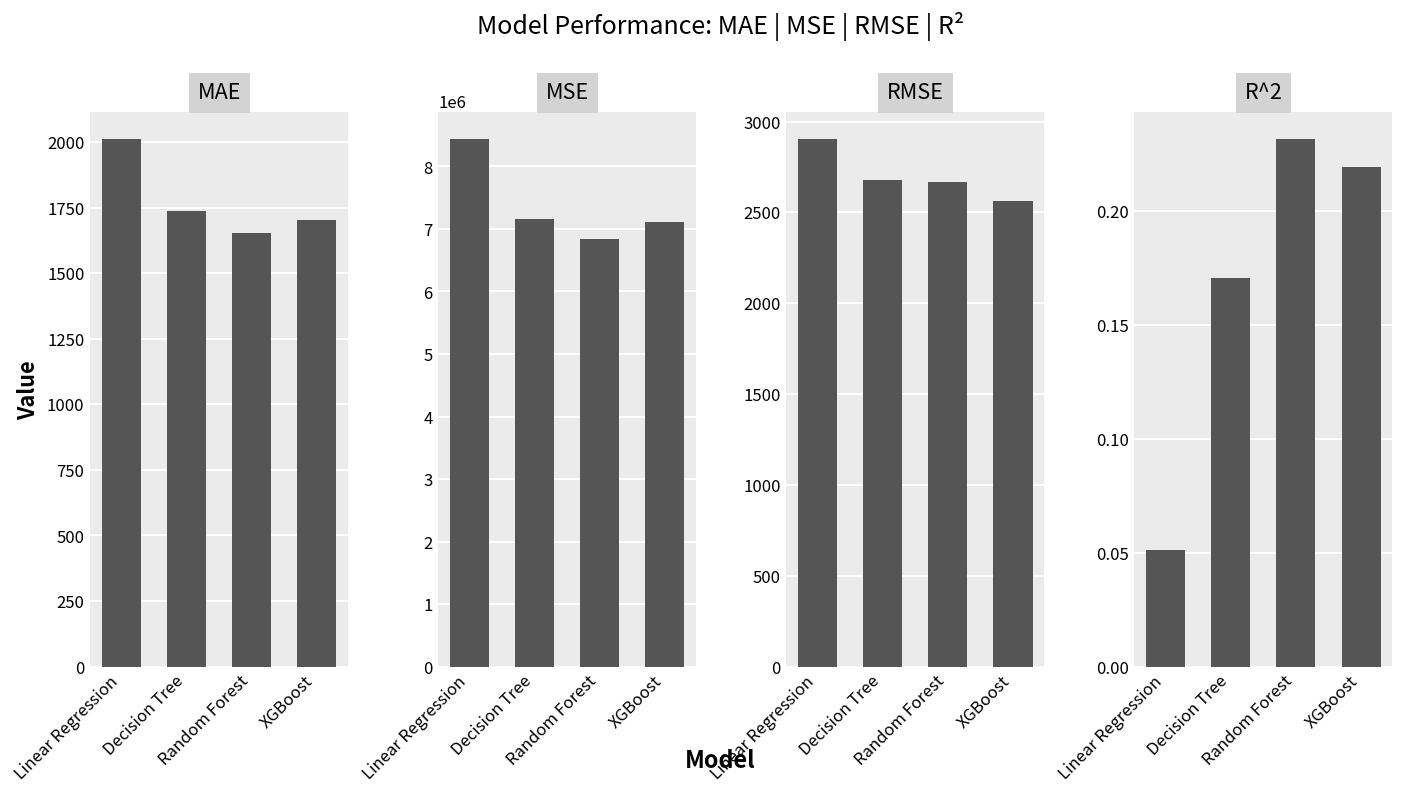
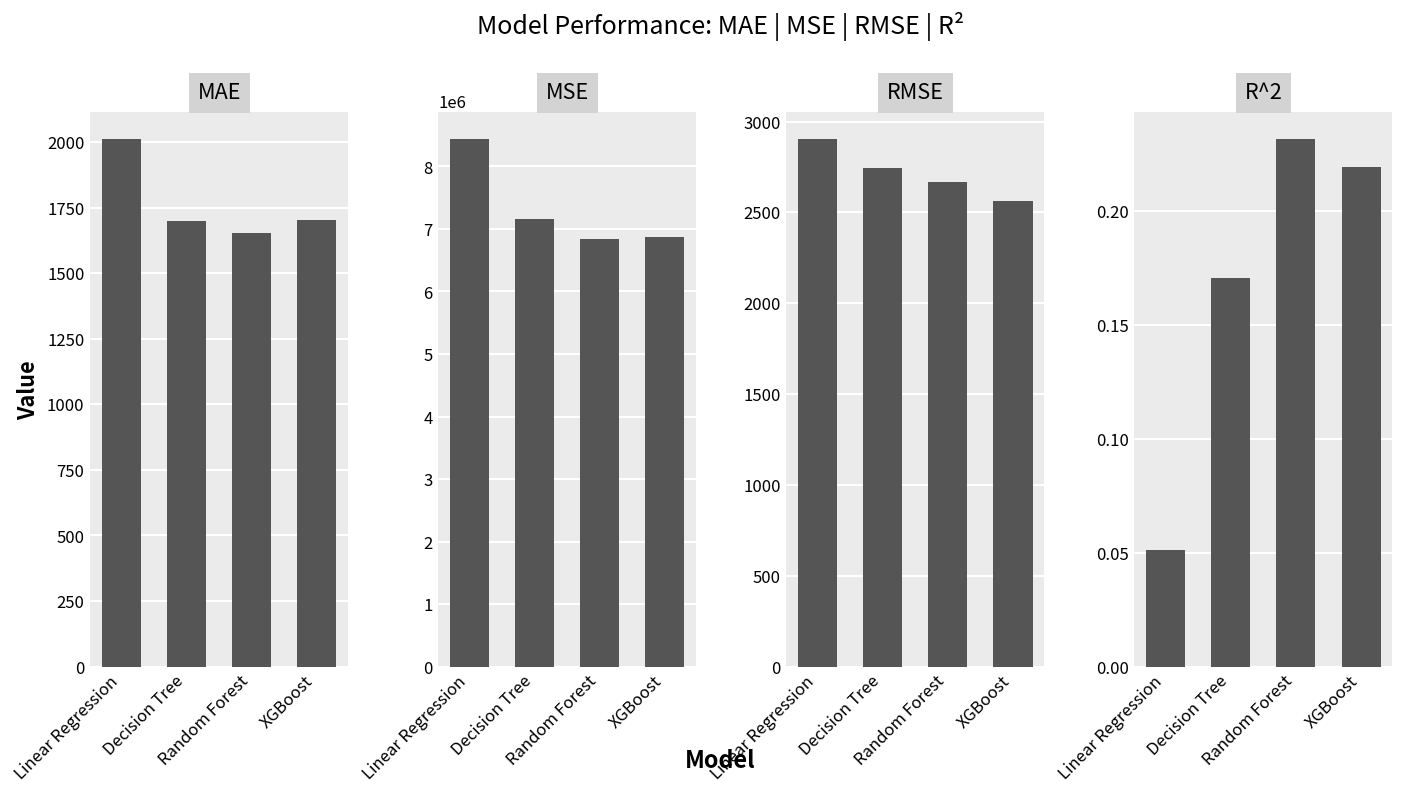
MAE, Decision Tree: 1740 -> 1700
MSE, XGBoost: 7100000 -> 6900000
RMSE, Decision Tree: 2680 -> 2740
